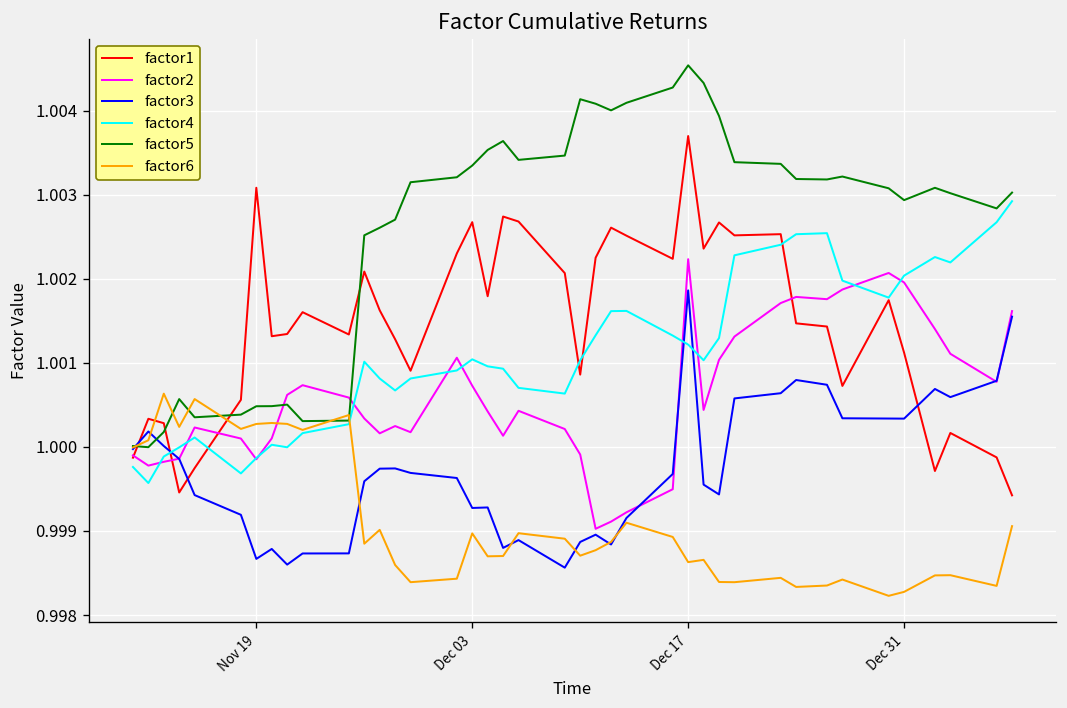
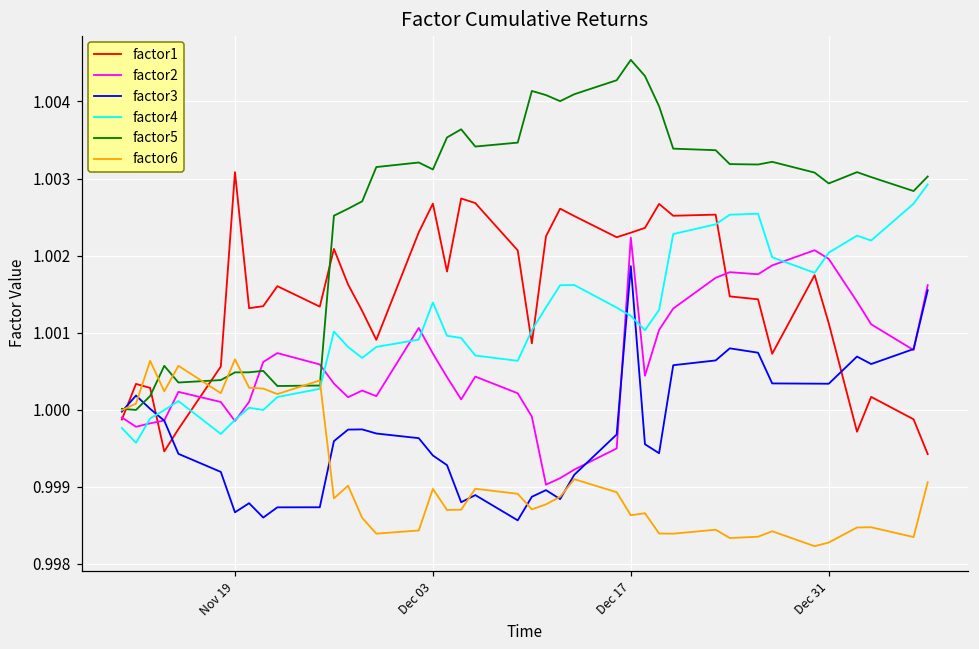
factor6, Nov 19: 1.0003 -> 1.0007
factor3, Dec 03: 0.9993 -> 0.9994
factor4, Dec 03: 1.0010 -> 1.0014
factor5, Dec 03: 1.0033 -> 1.0031
factor1, Dec 17: 1.0037 -> 1.0023
